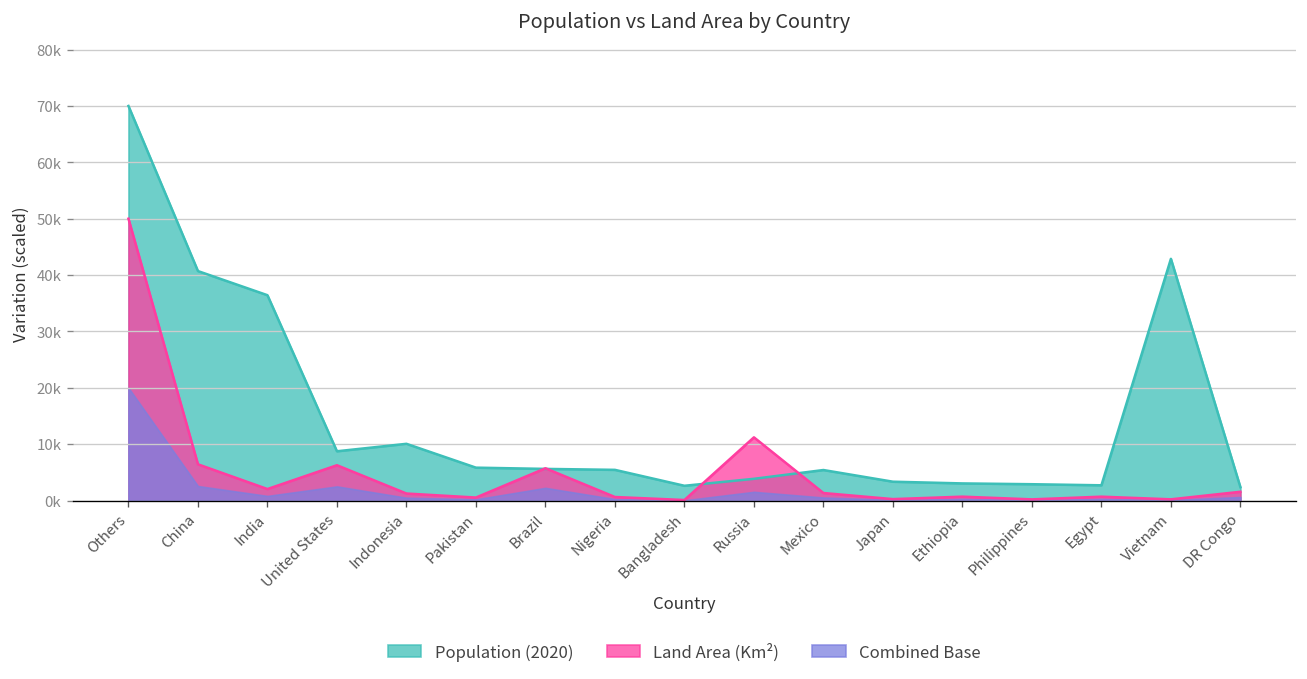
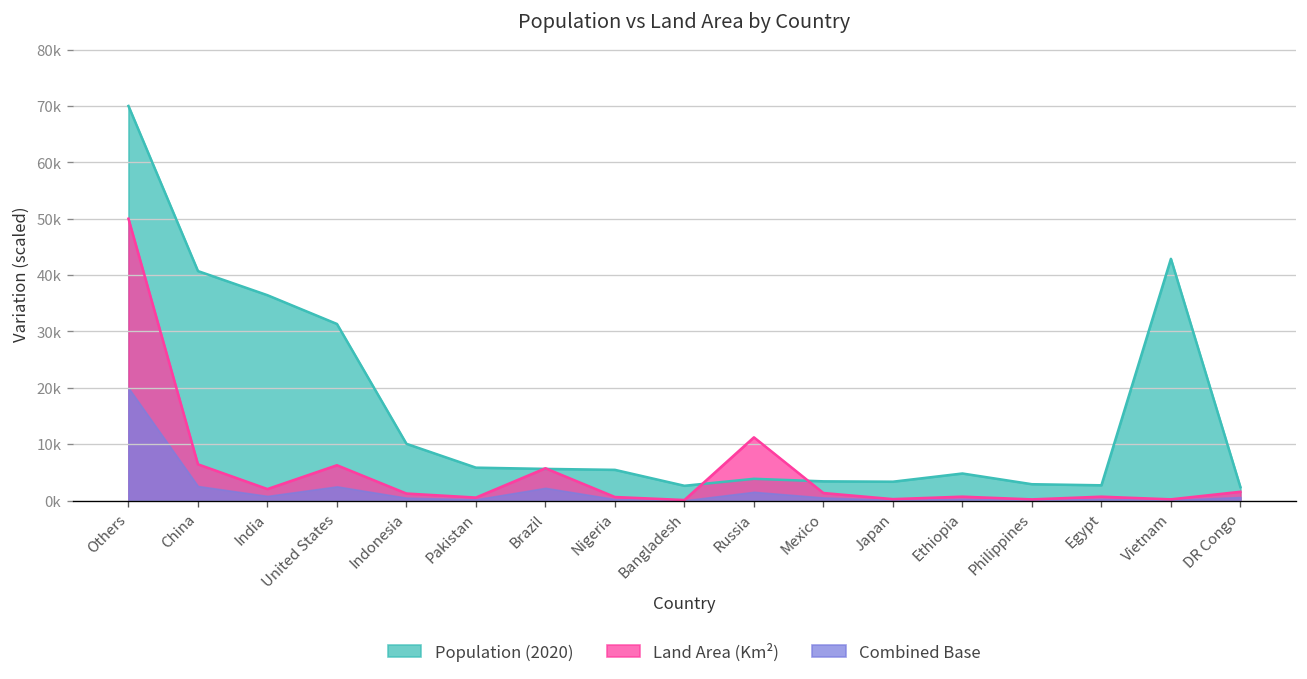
Population (2020), United States: 9000 -> 31000
Population (2020), Mexico: 5000 -> 3000
Population (2020), Ethiopia: 3000 -> 5000
